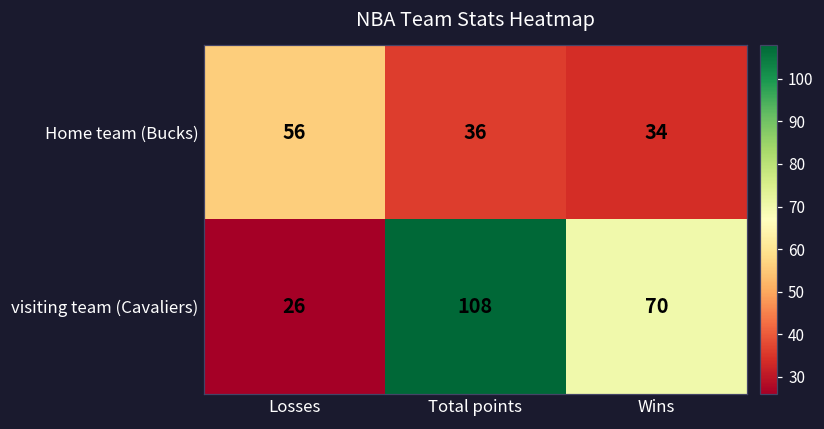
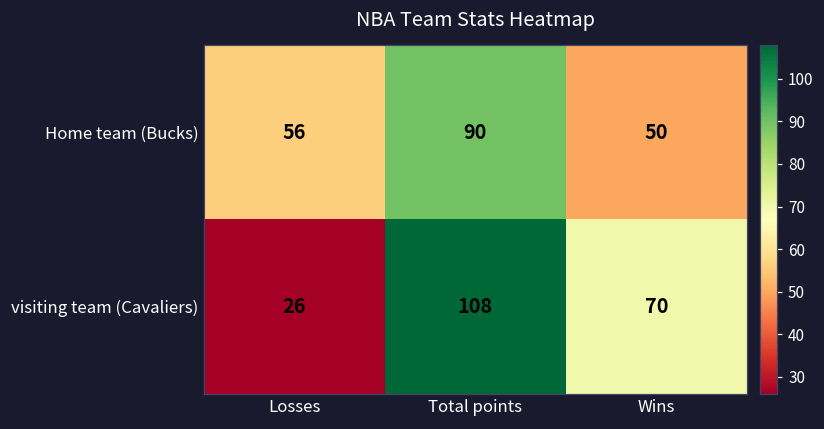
Home team (Bucks), Total points: 36 -> 90
Home team (Bucks), Wins: 34 -> 50
